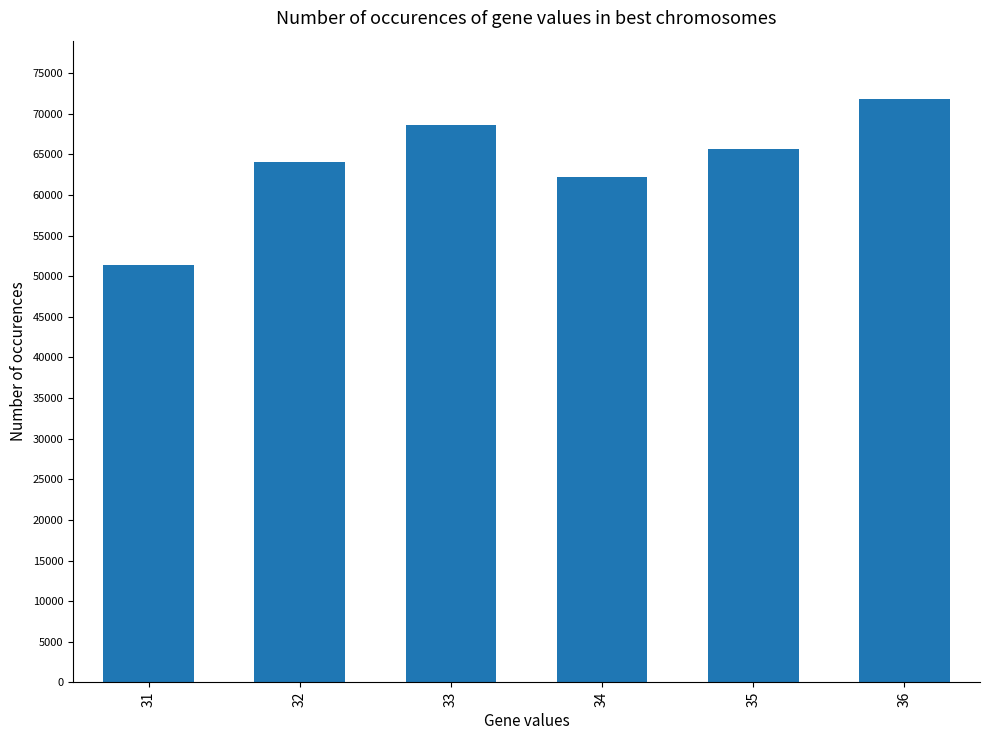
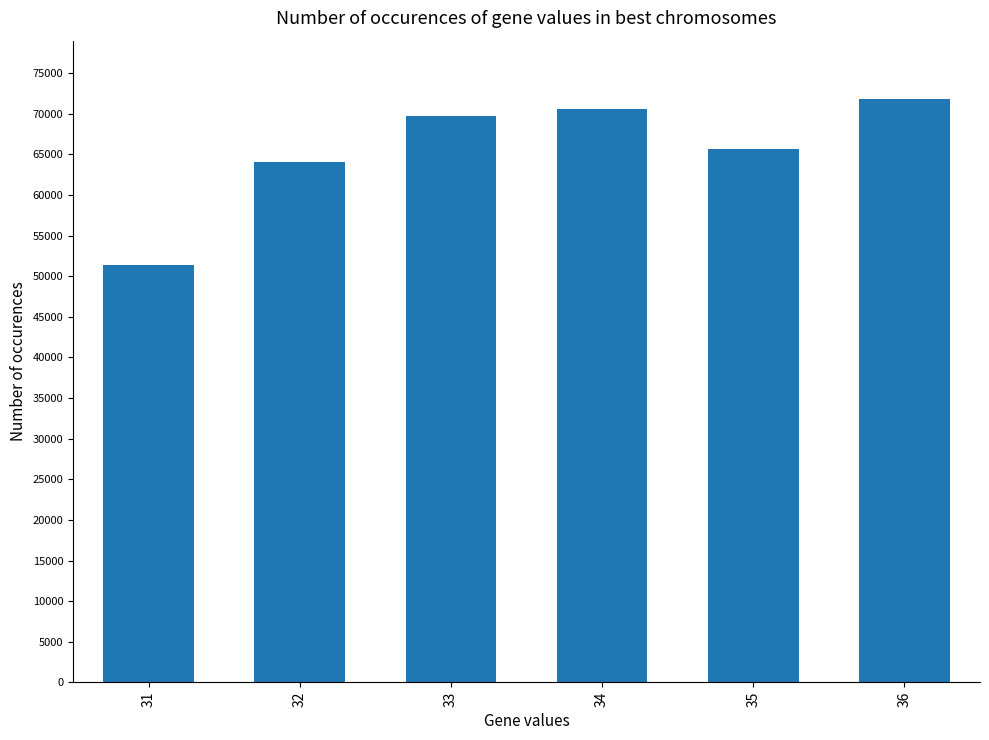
33: 69000 -> 70000
34: 62000 -> 71000
